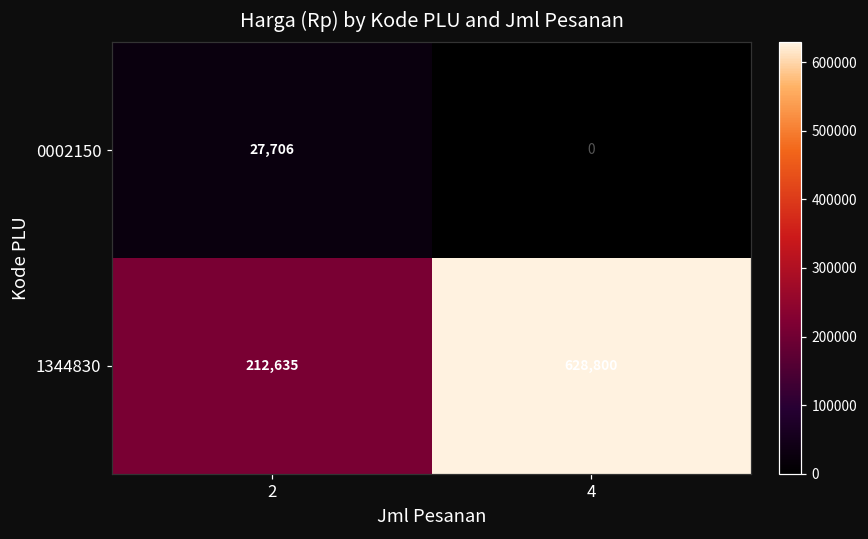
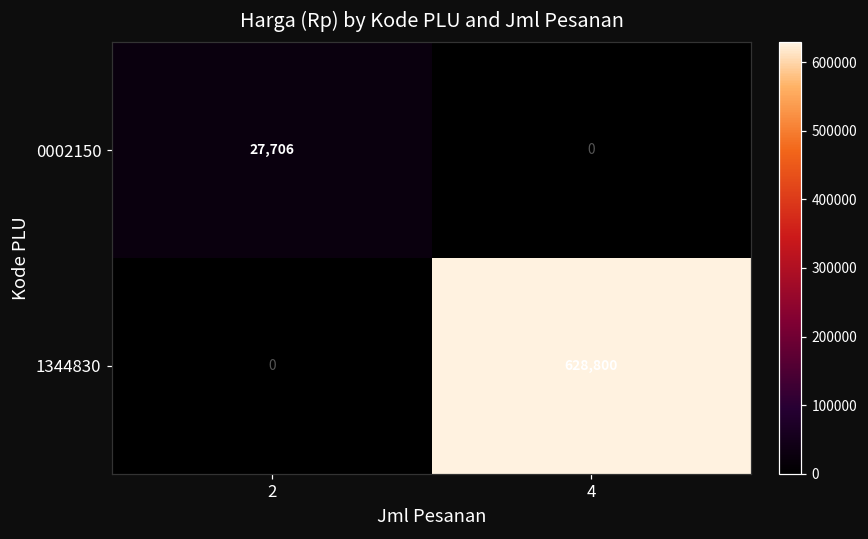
1344830, 2: 212,635 -> 0
